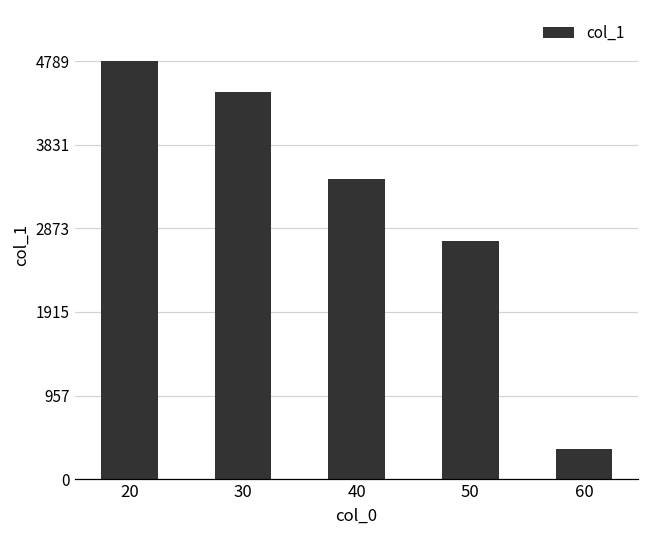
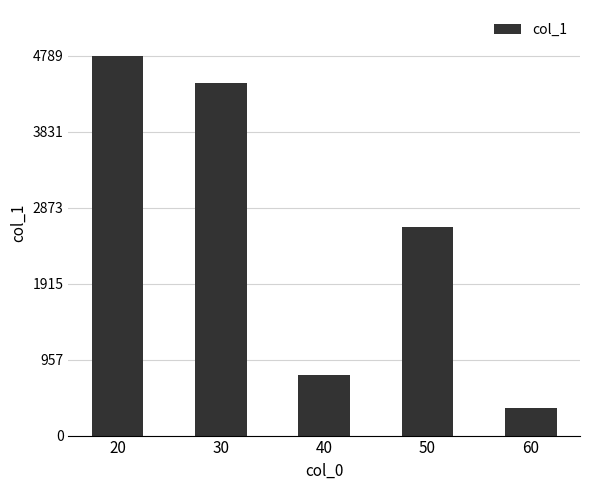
40: 3400 -> 800
50: 2700 -> 2600
